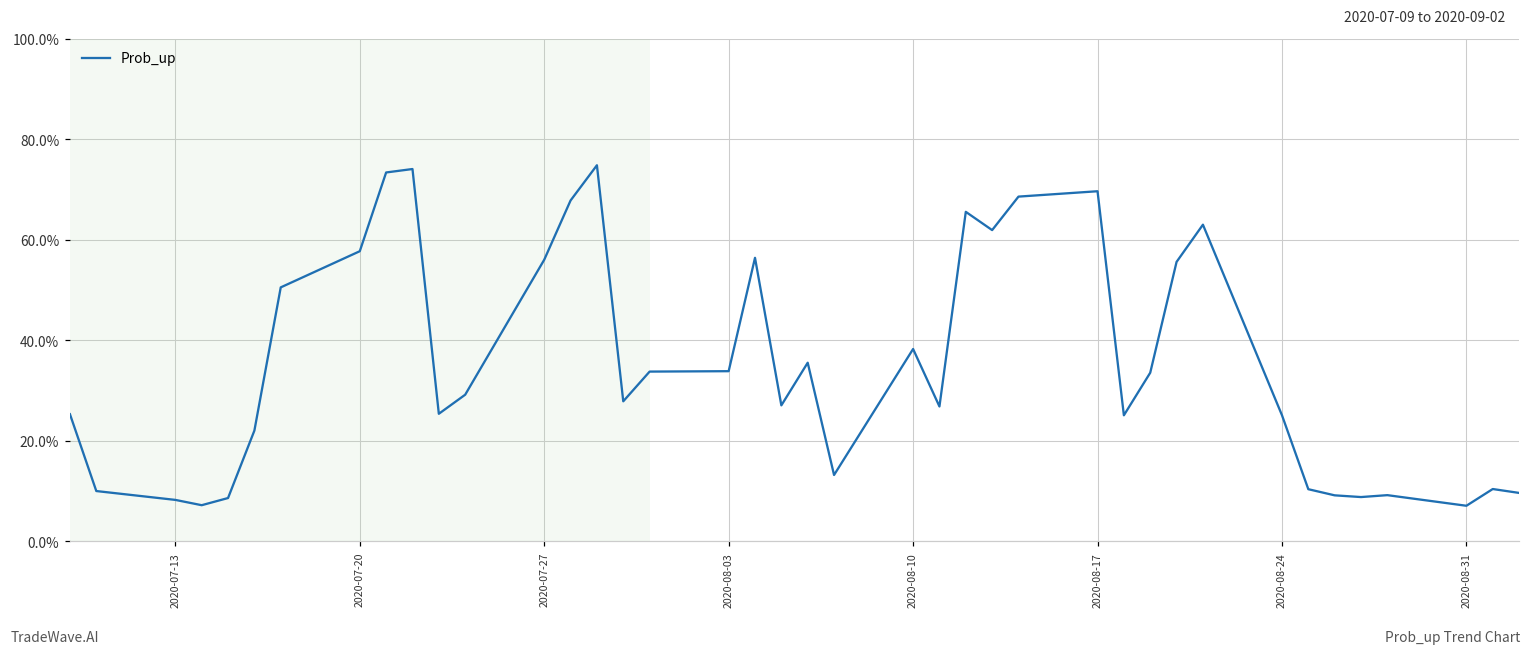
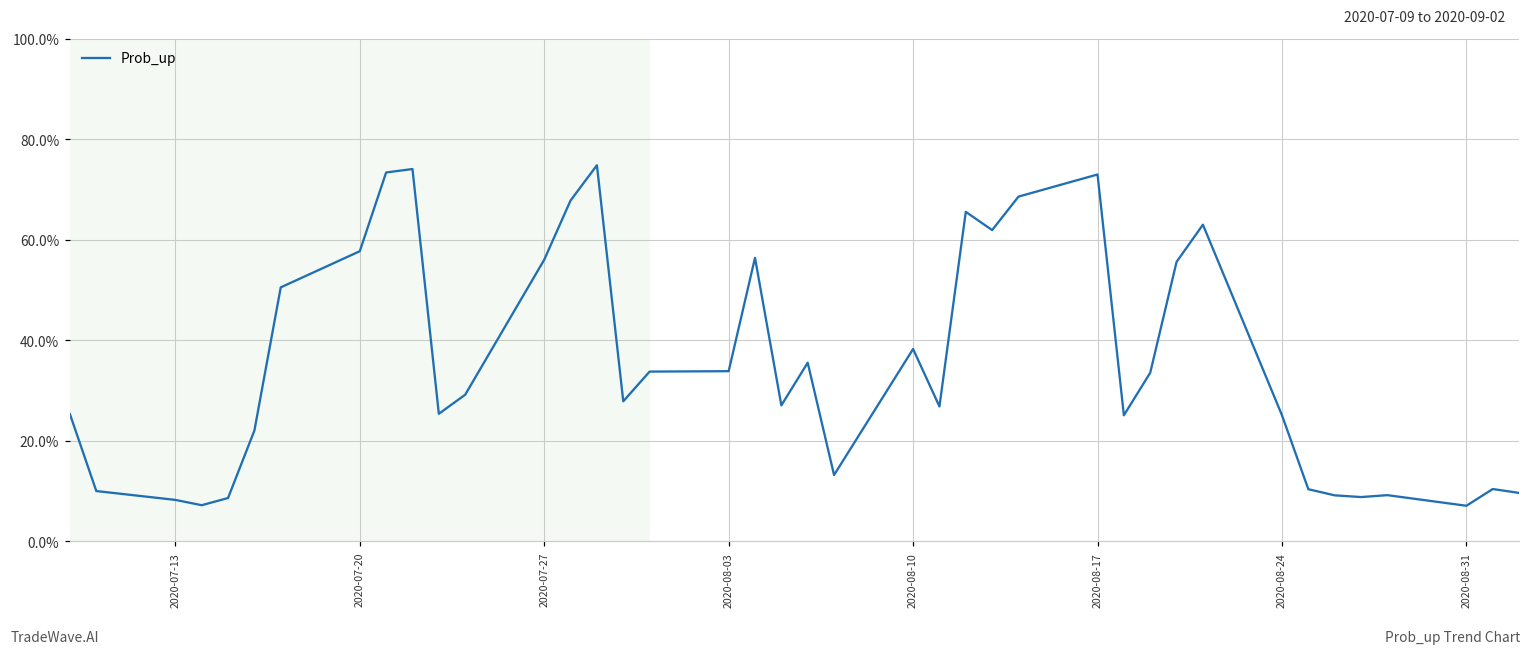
2020-08-17: 70% -> 73%
